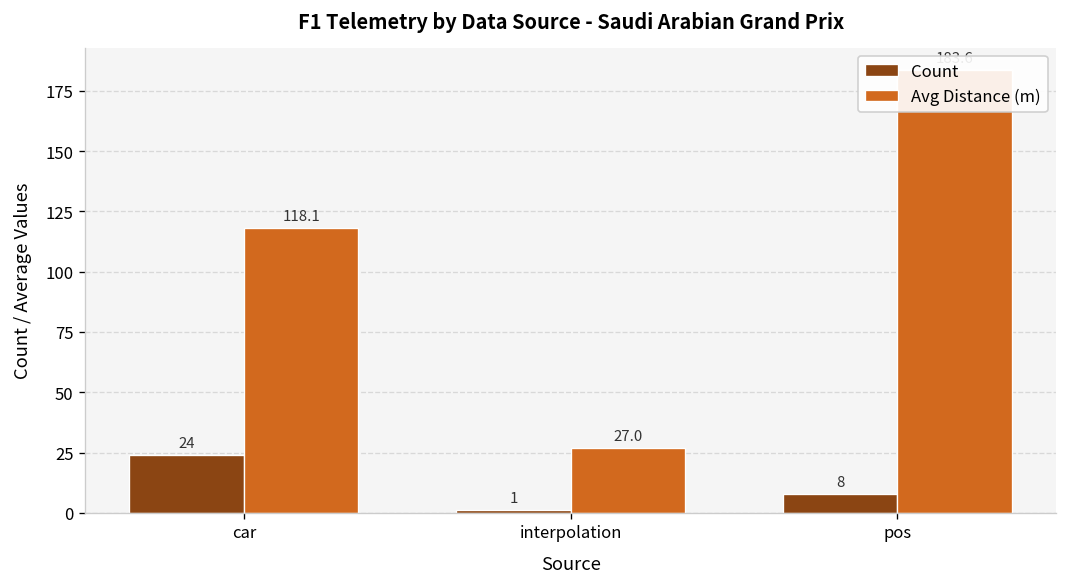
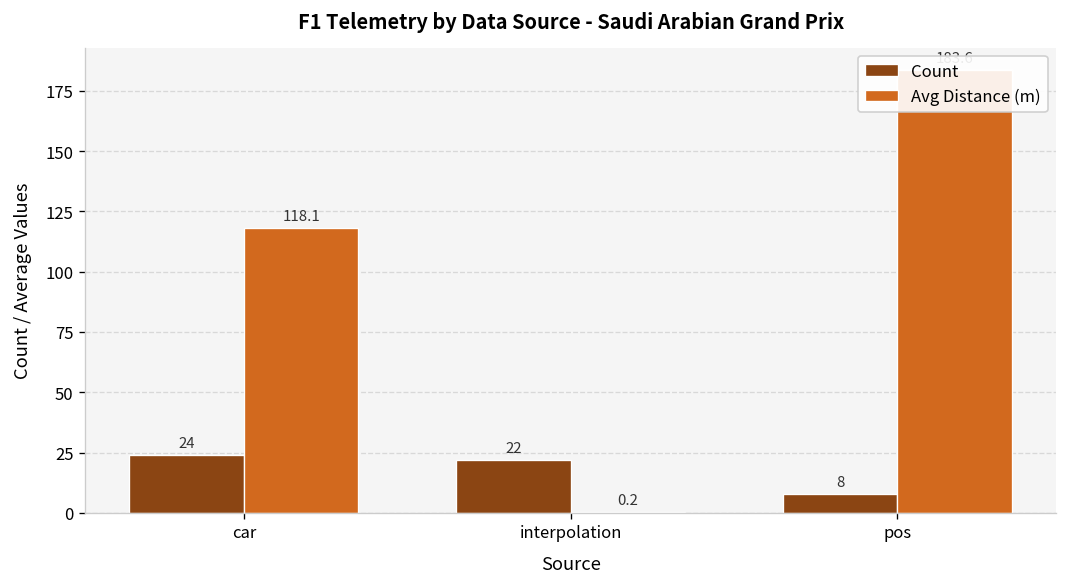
Count, interpolation: 1 -> 22
Avg Distance (m), interpolation: 27.0 -> 0.2
